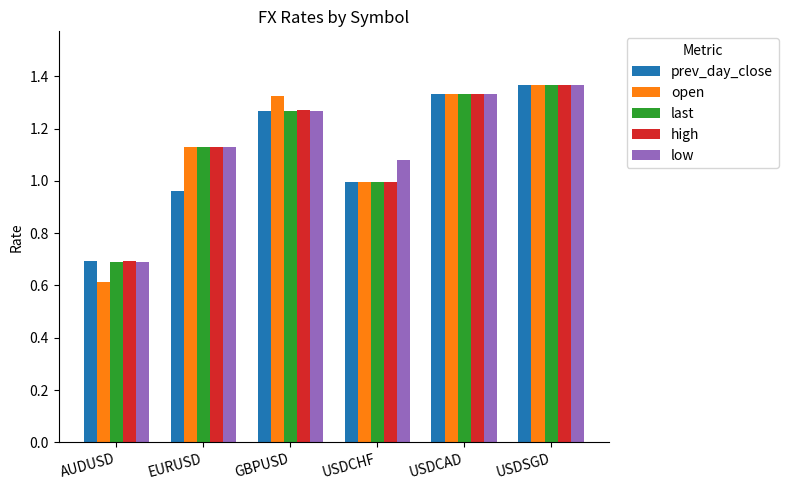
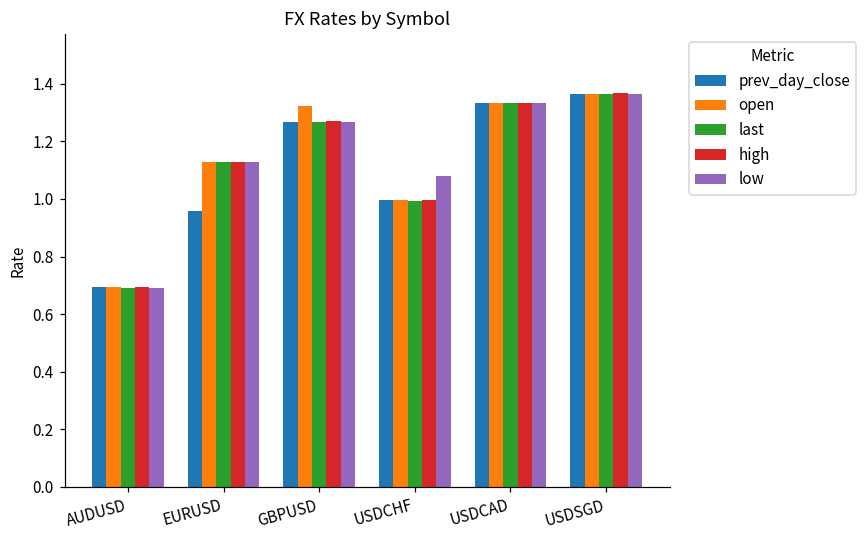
open, AUDUSD: 0.61 -> 0.69
